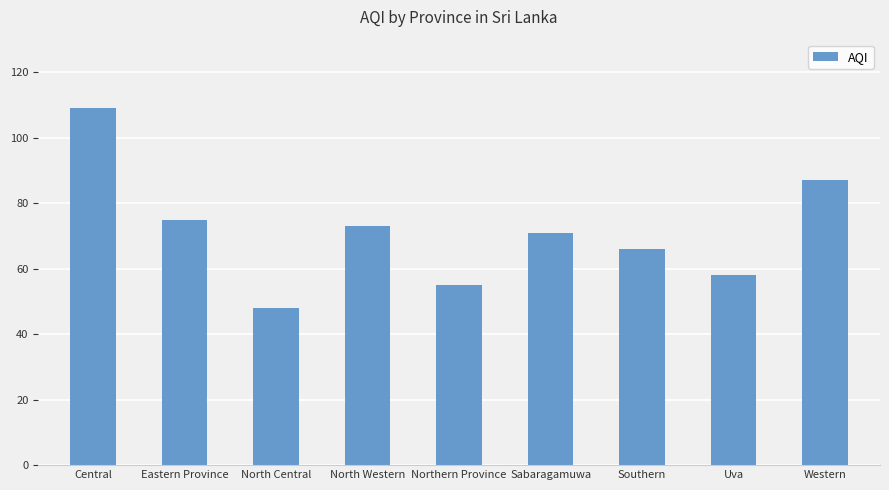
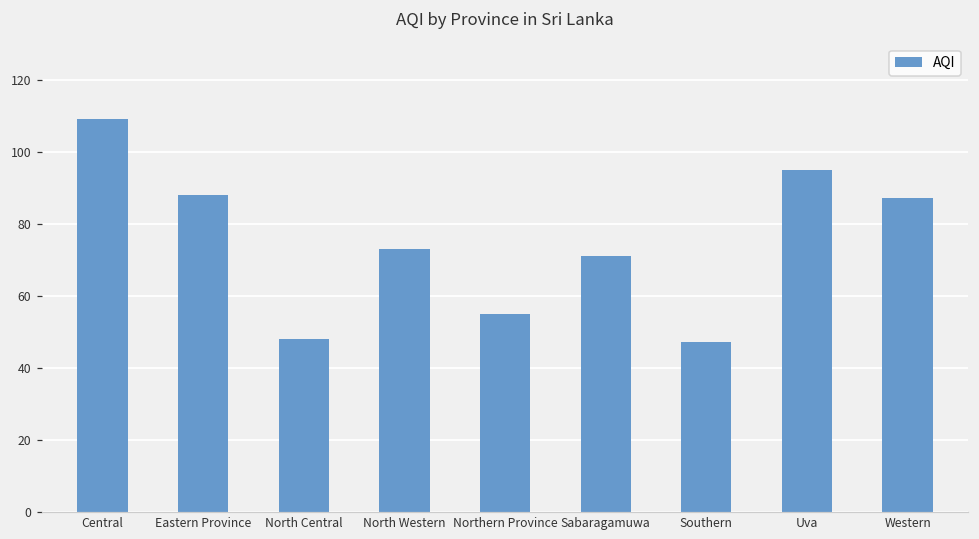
Eastern Province: 75 -> 88
Southern: 66 -> 47
Uva: 58 -> 95
